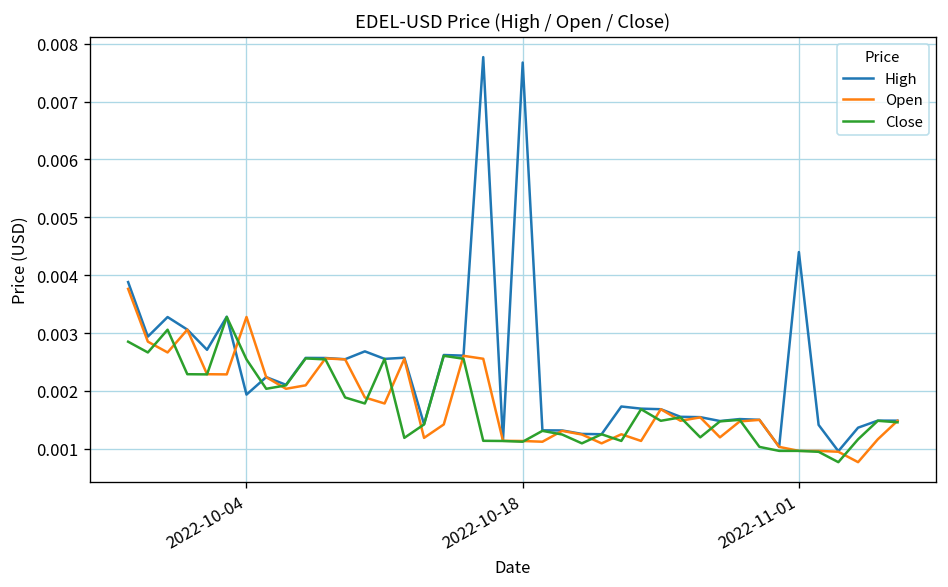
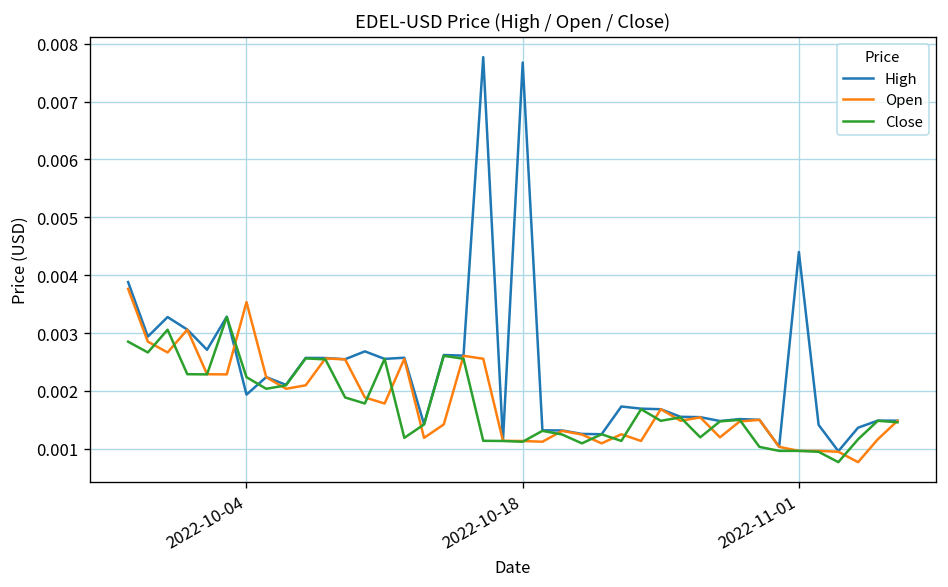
Open, 2022-10-04: 0.0033 -> 0.0035
Close, 2022-10-04: 0.0025 -> 0.0022
